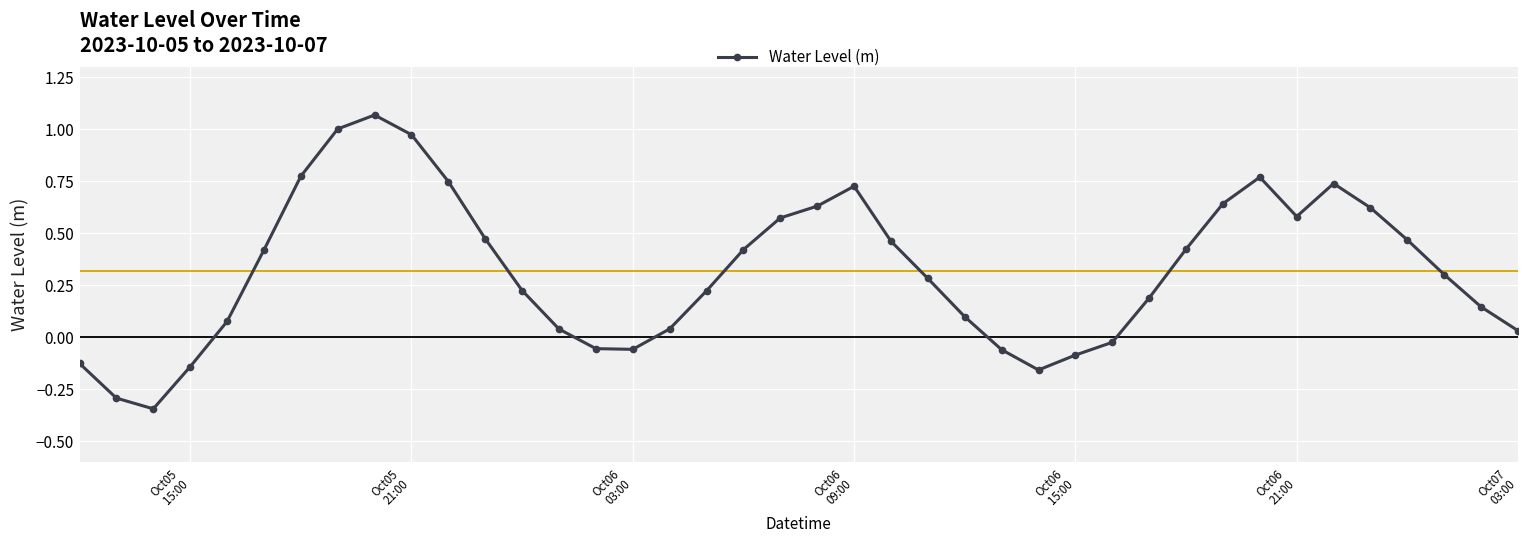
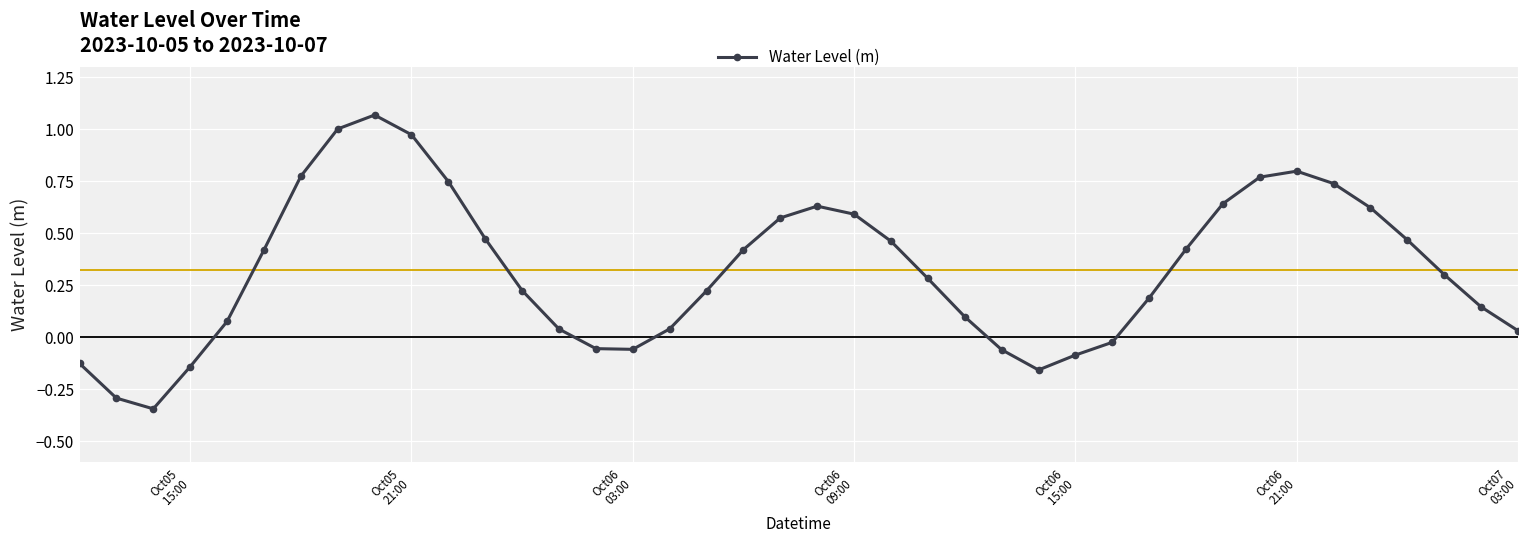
Oct06 09:00: 0.73 -> 0.59
Oct06 21:00: 0.58 -> 0.80
